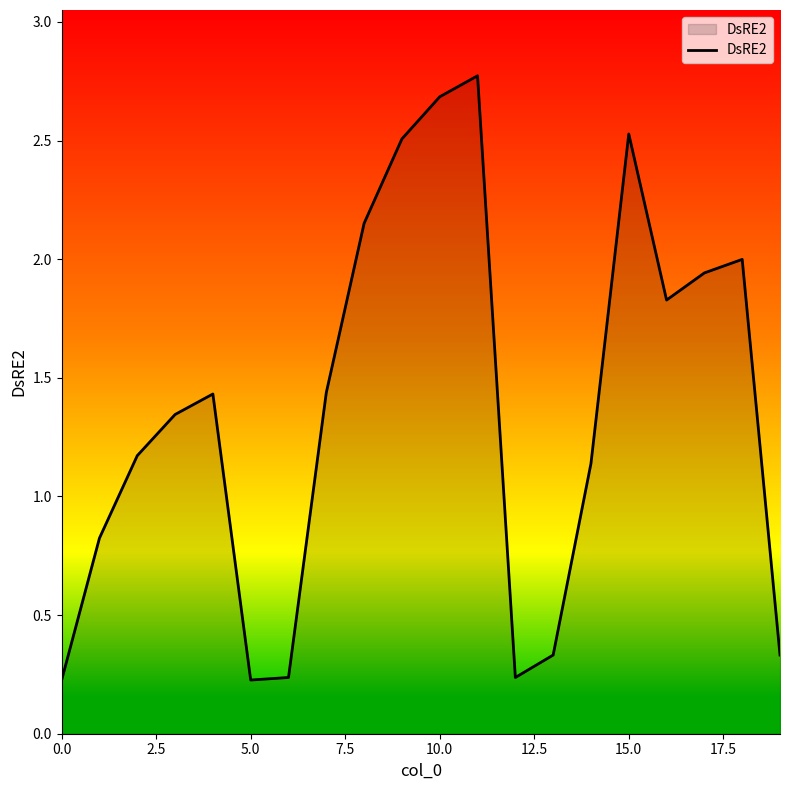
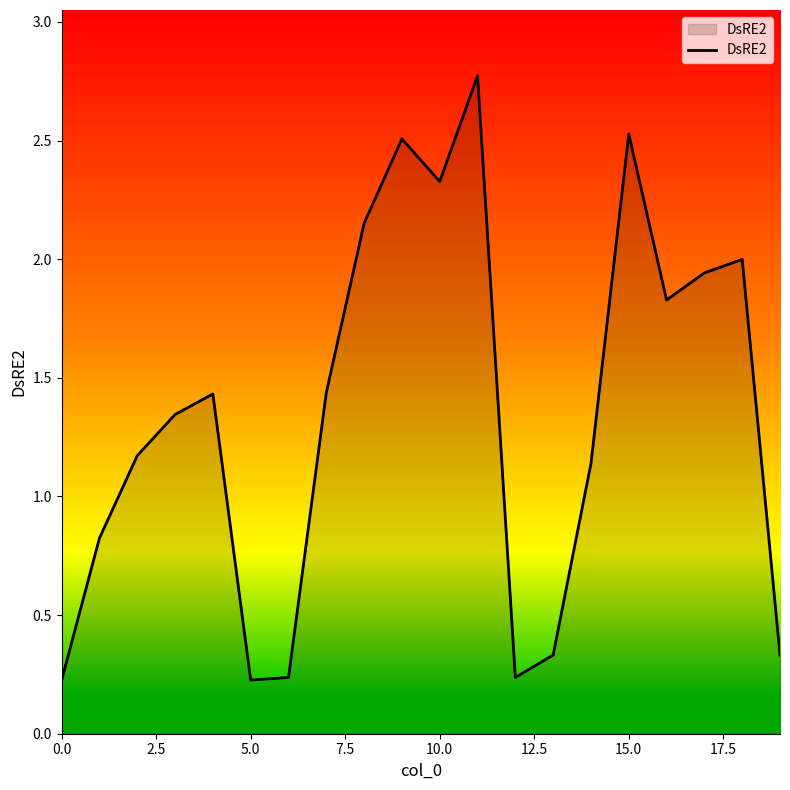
10.0: 2.68 -> 2.33
